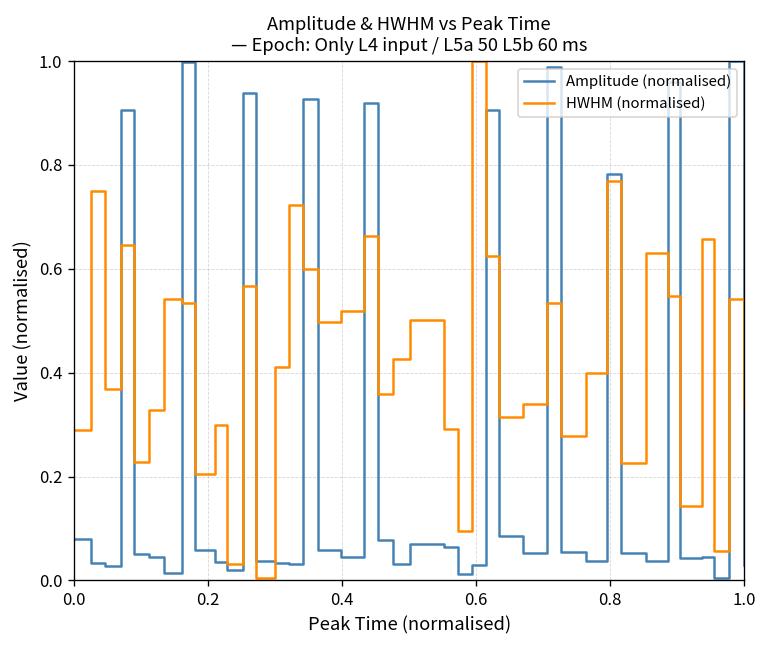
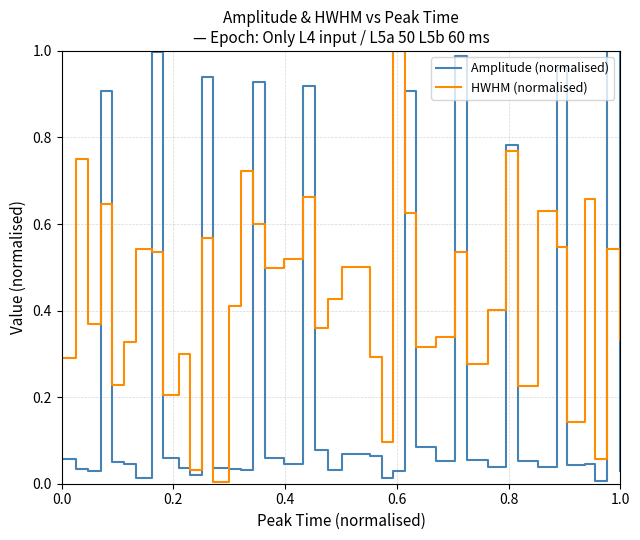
Amplitude (normalised), 0.0: 0.08 -> 0.06
